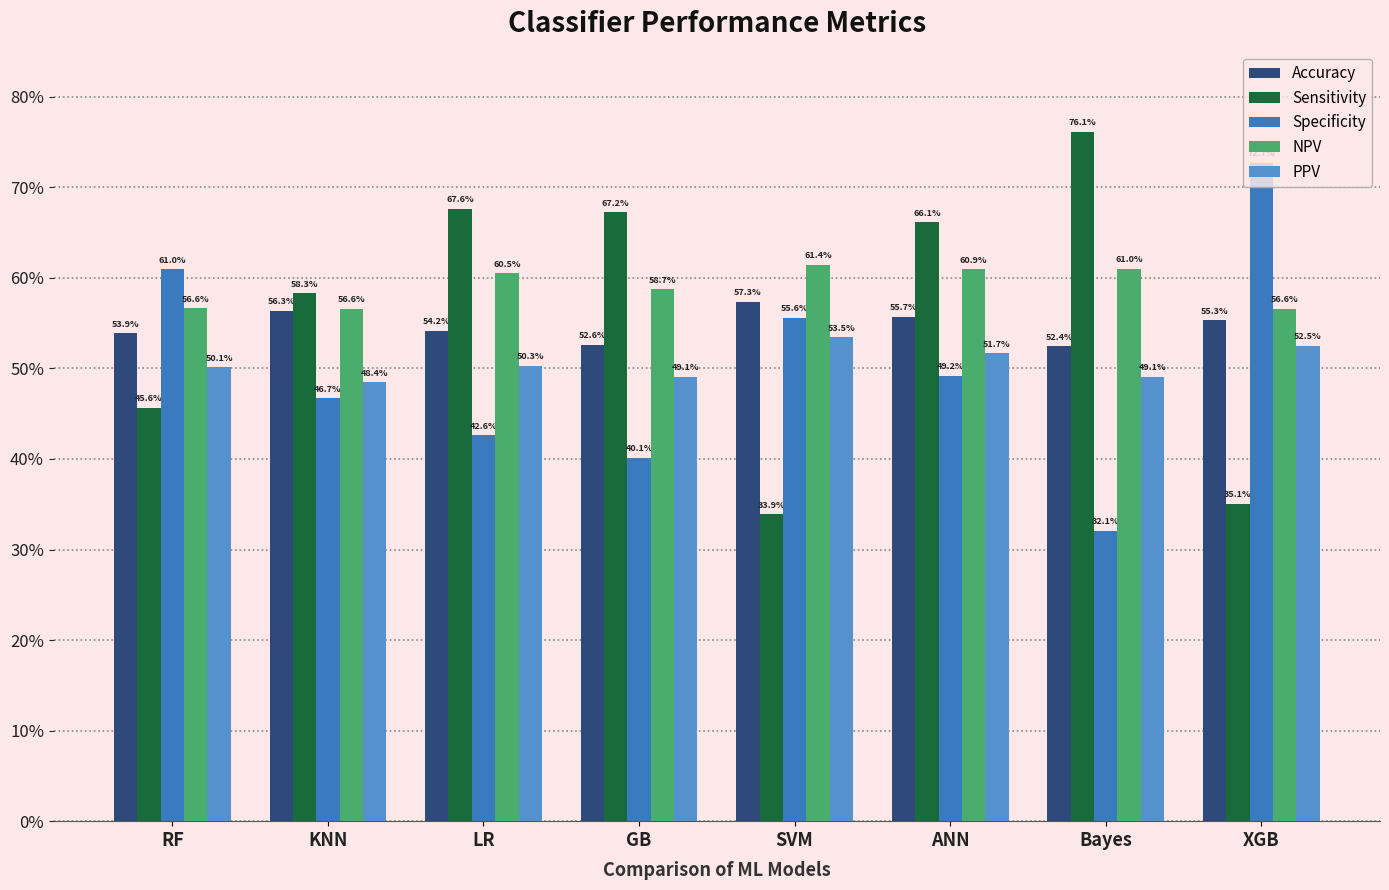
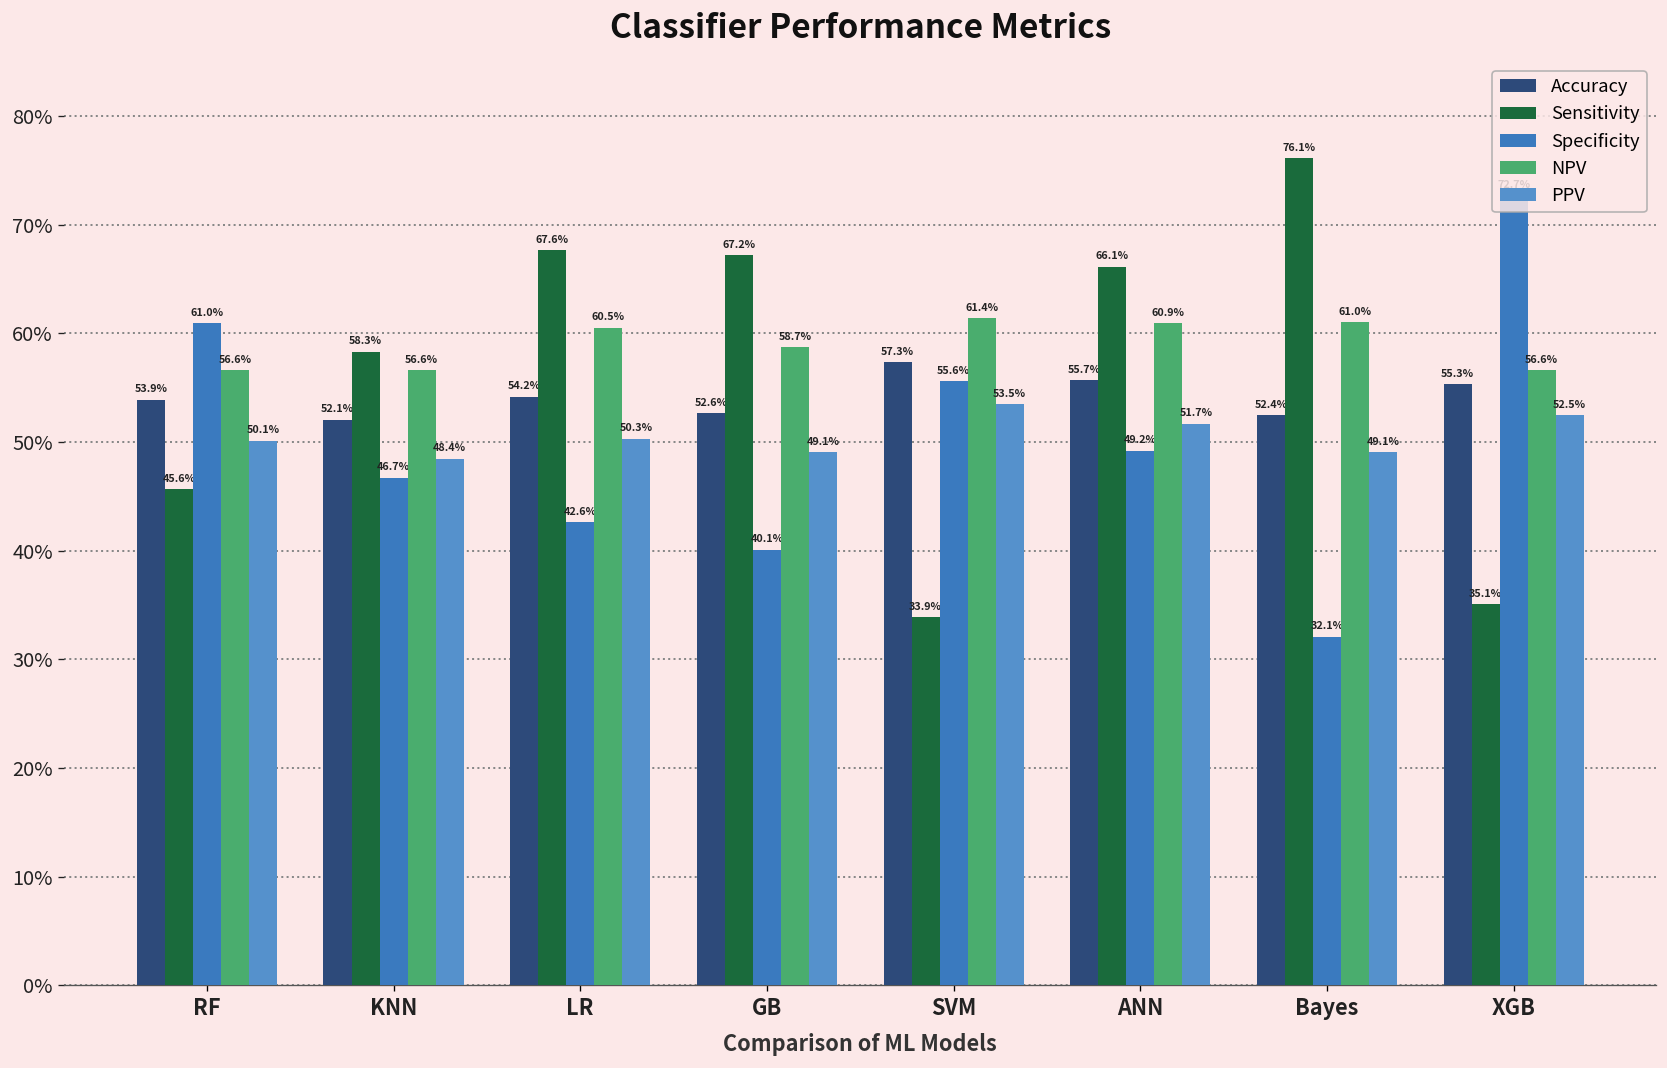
Accuracy, KNN: 56.3% -> 52.1%
